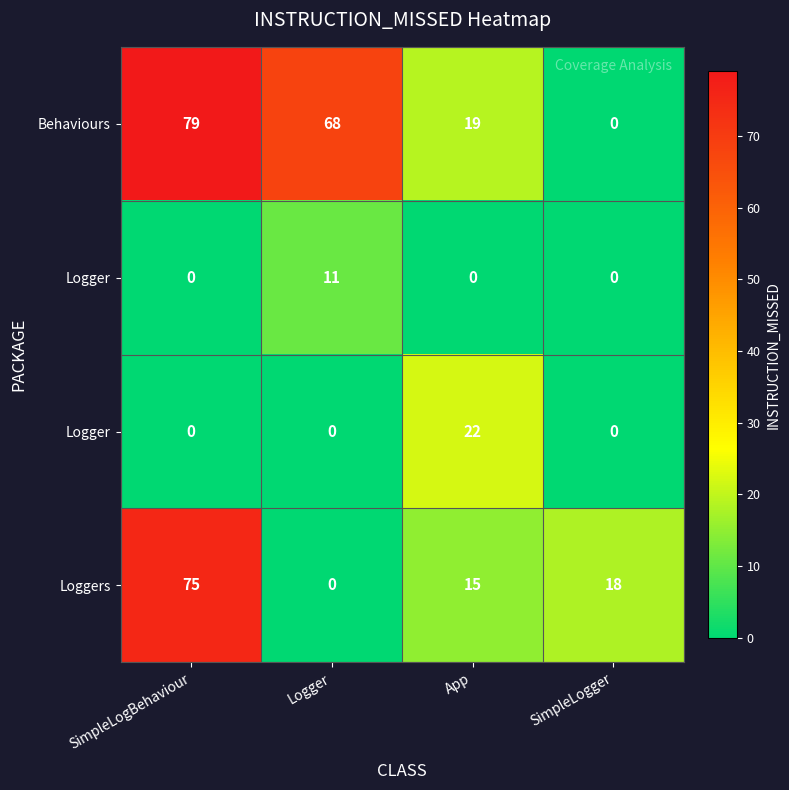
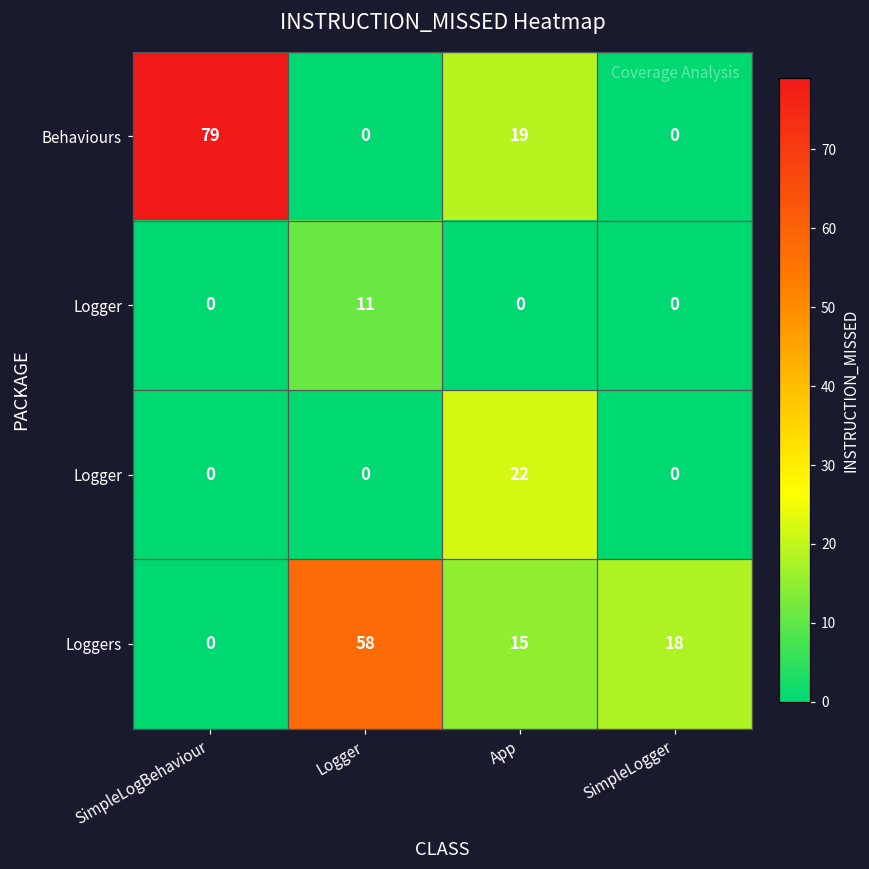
Behaviours, Logger: 68 -> 0
Loggers, SimpleLogBehaviour: 75 -> 0
Loggers, Logger: 0 -> 58
